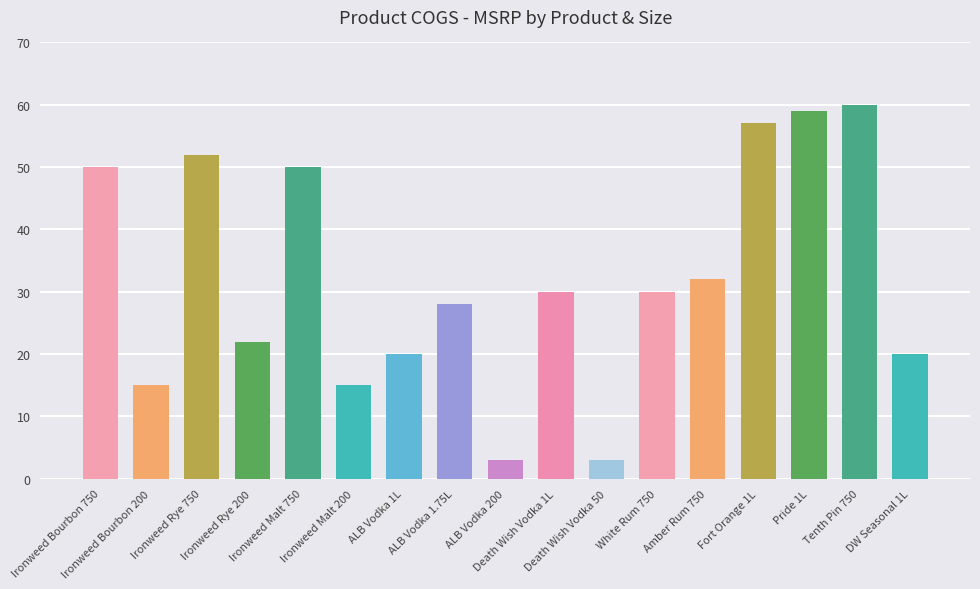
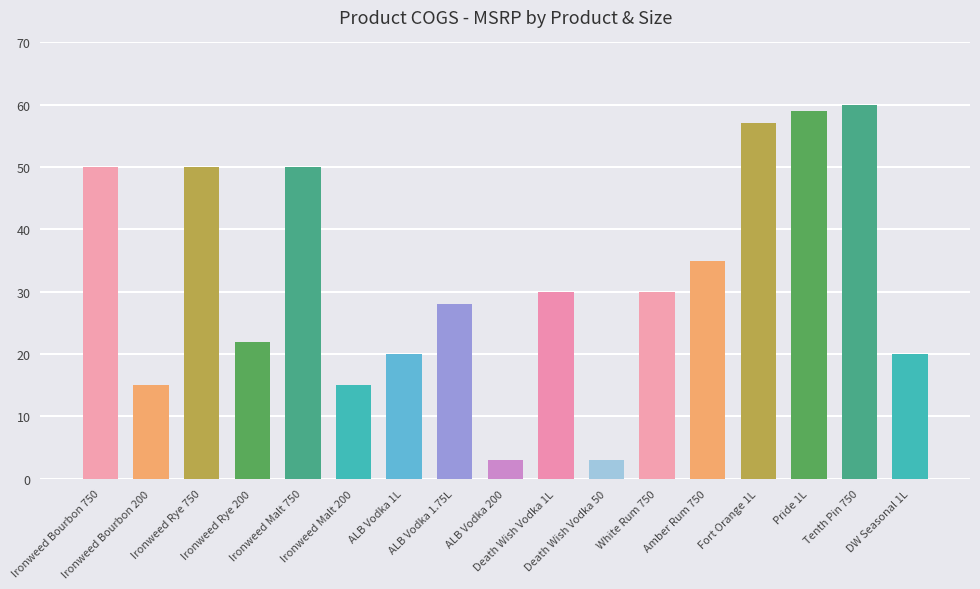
Ironweed Rye 750: 52 -> 50
Amber Rum 750: 32 -> 35
